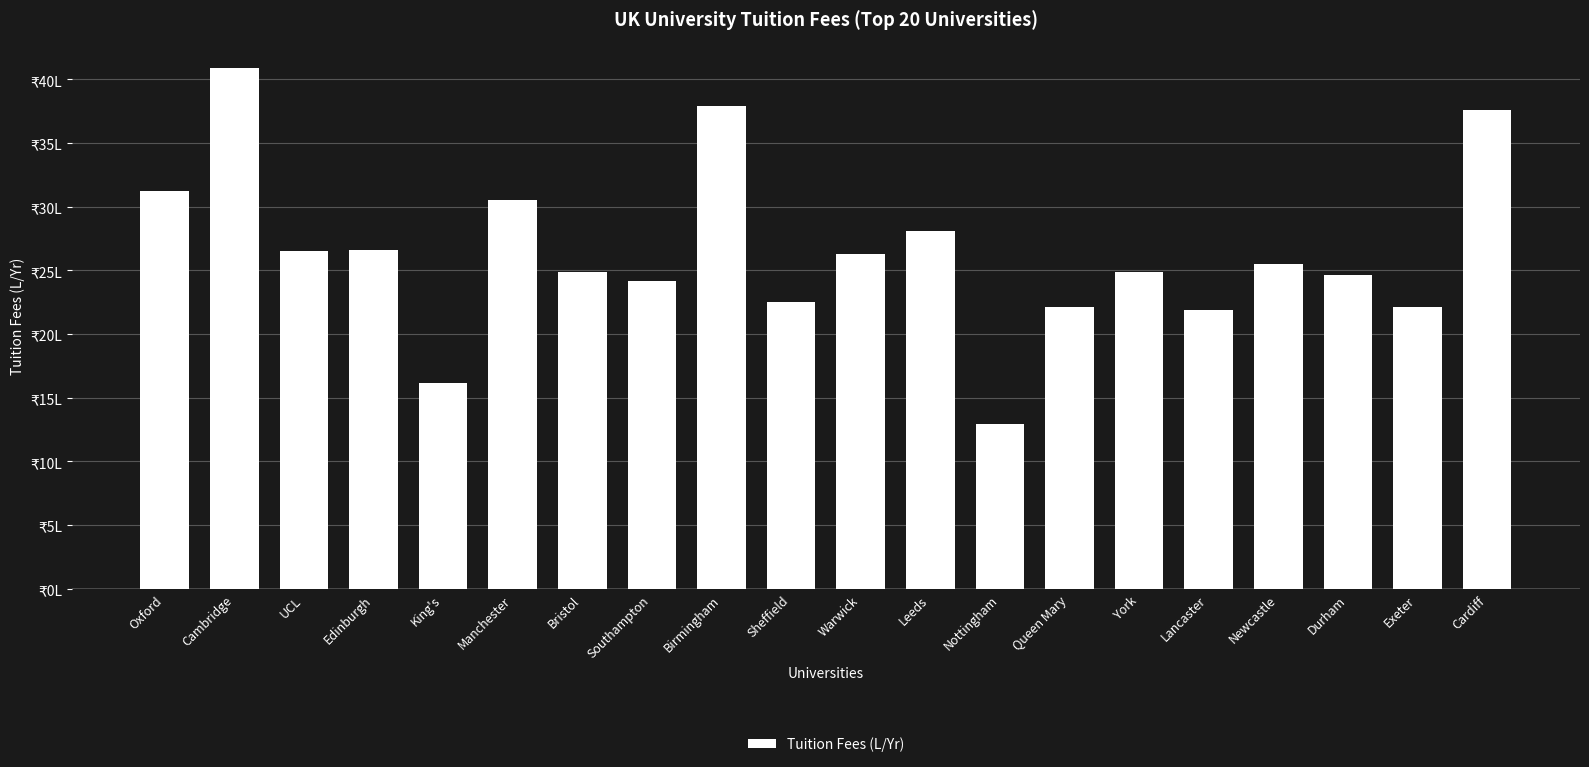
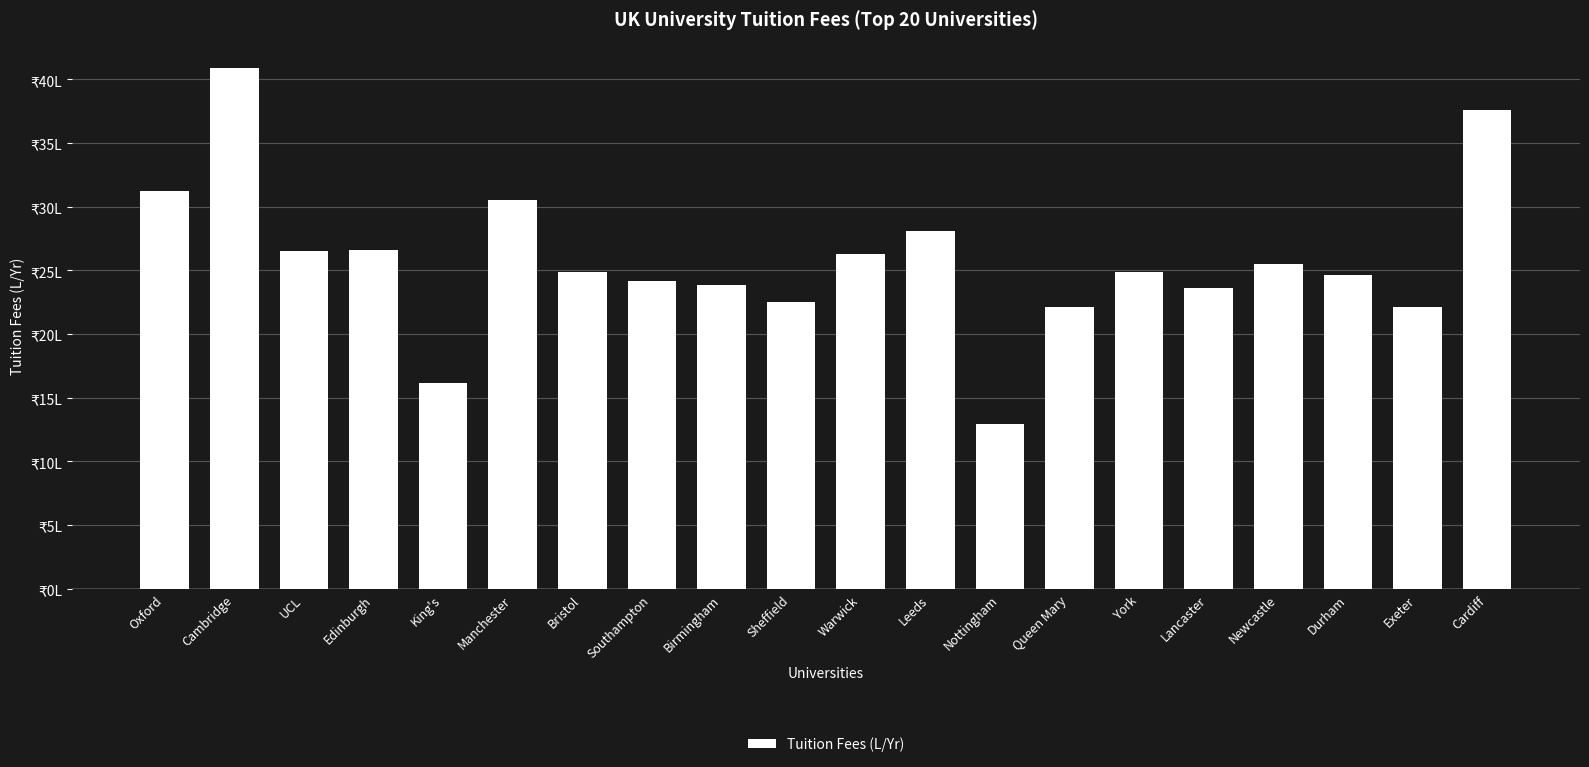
Birmingham: ₹37.9L -> ₹23.9L
Lancaster: ₹21.9L -> ₹23.6L
